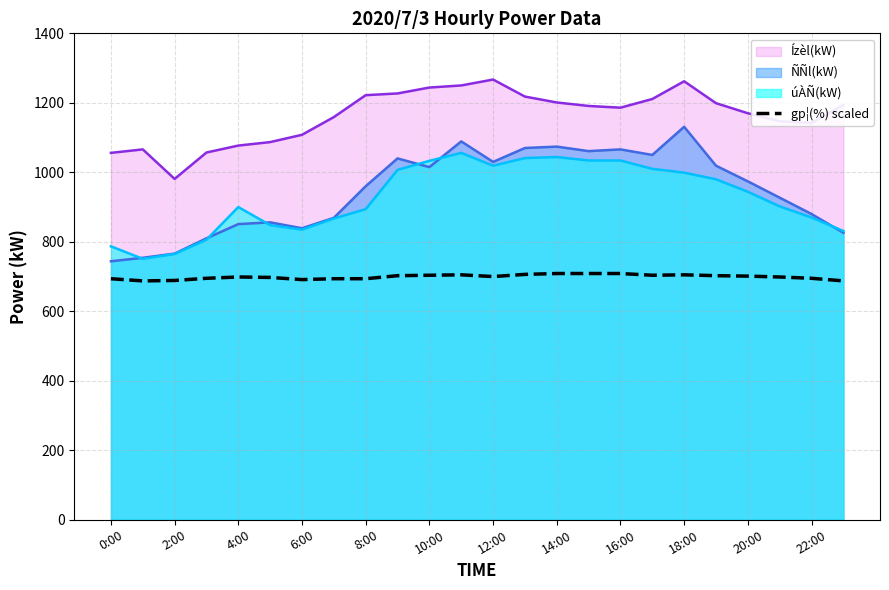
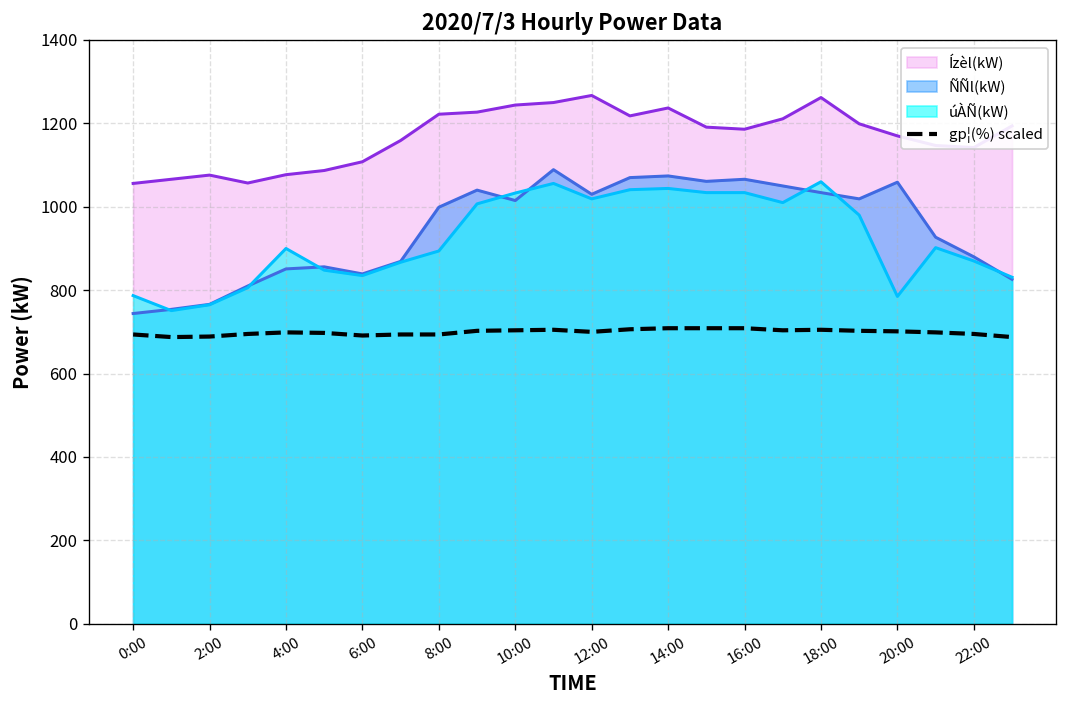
Ízèl(kW), 2:00: 980 -> 1080
ÑÑl(kW), 8:00: 960 -> 1000
Ízèl(kW), 14:00: 1200 -> 1240
ÑÑl(kW), 18:00: 1130 -> 1030
úÀÑ(kW), 18:00: 1000 -> 1060
ÑÑl(kW), 20:00: 970 -> 1060
úÀÑ(kW), 20:00: 940 -> 790
